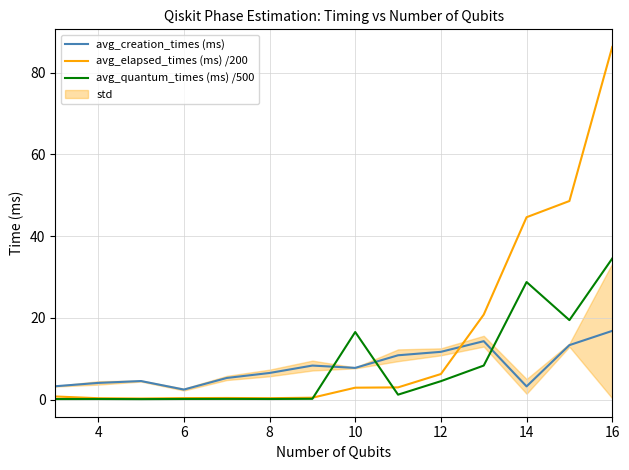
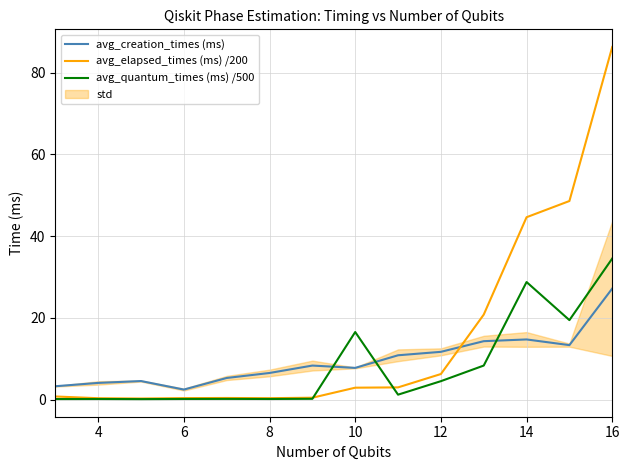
avg_creation_times (ms), 14: 3 -> 15
avg_creation_times (ms), 16: 17 -> 27
